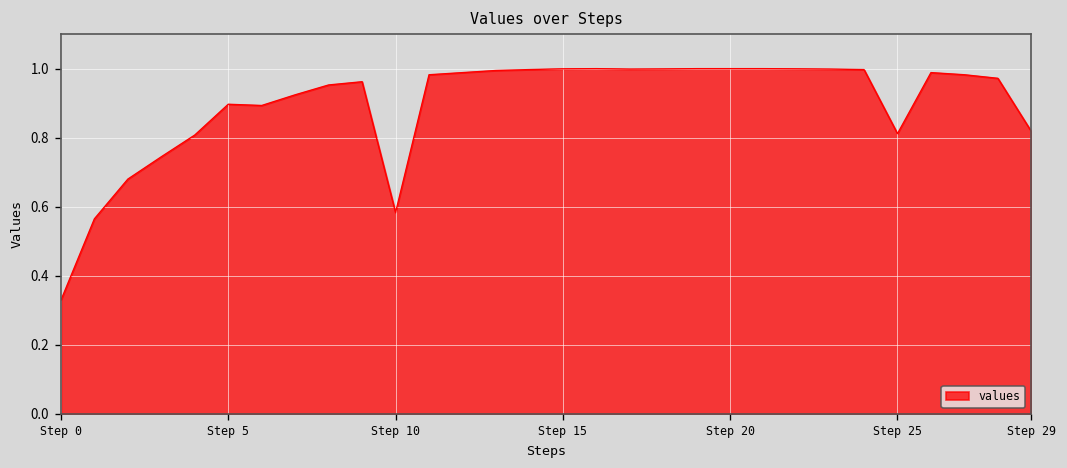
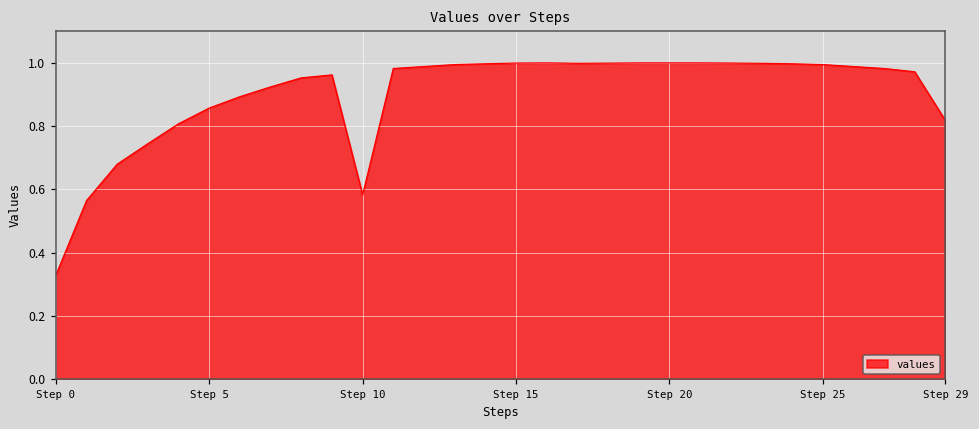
Step 5: 0.90 -> 0.86
Step 25: 0.81 -> 0.99
